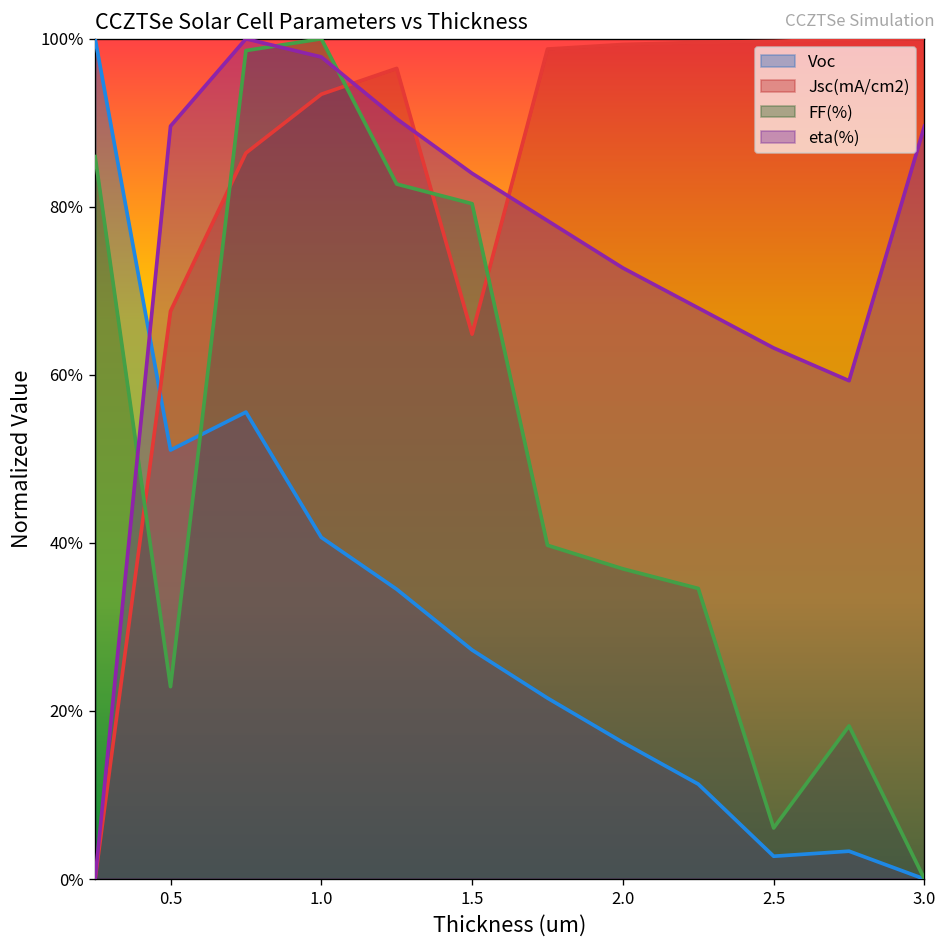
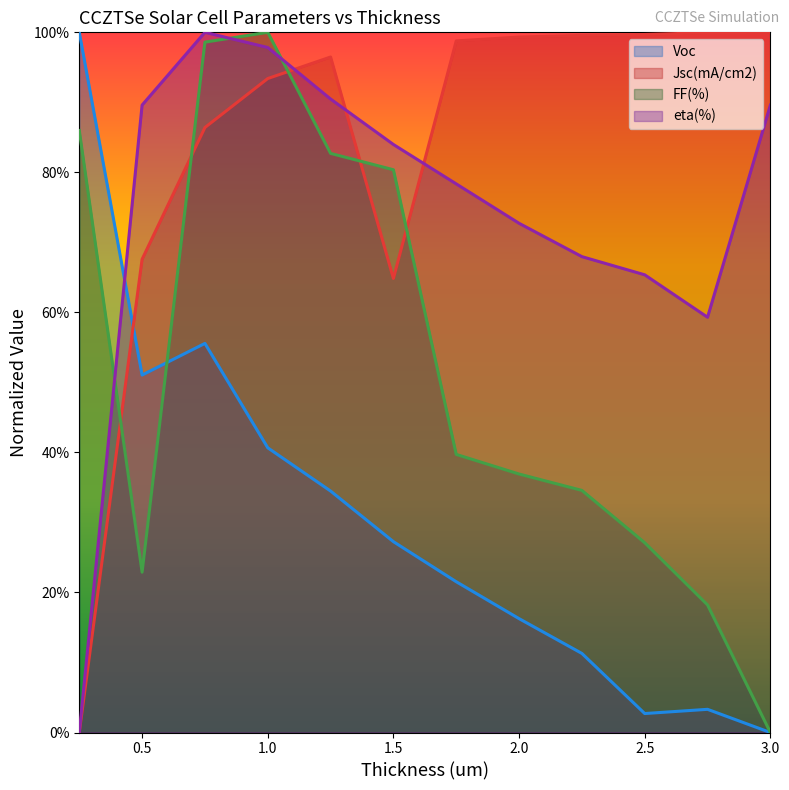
FF(%), 2.5: 6% -> 27%
eta(%), 2.5: 63% -> 65%
